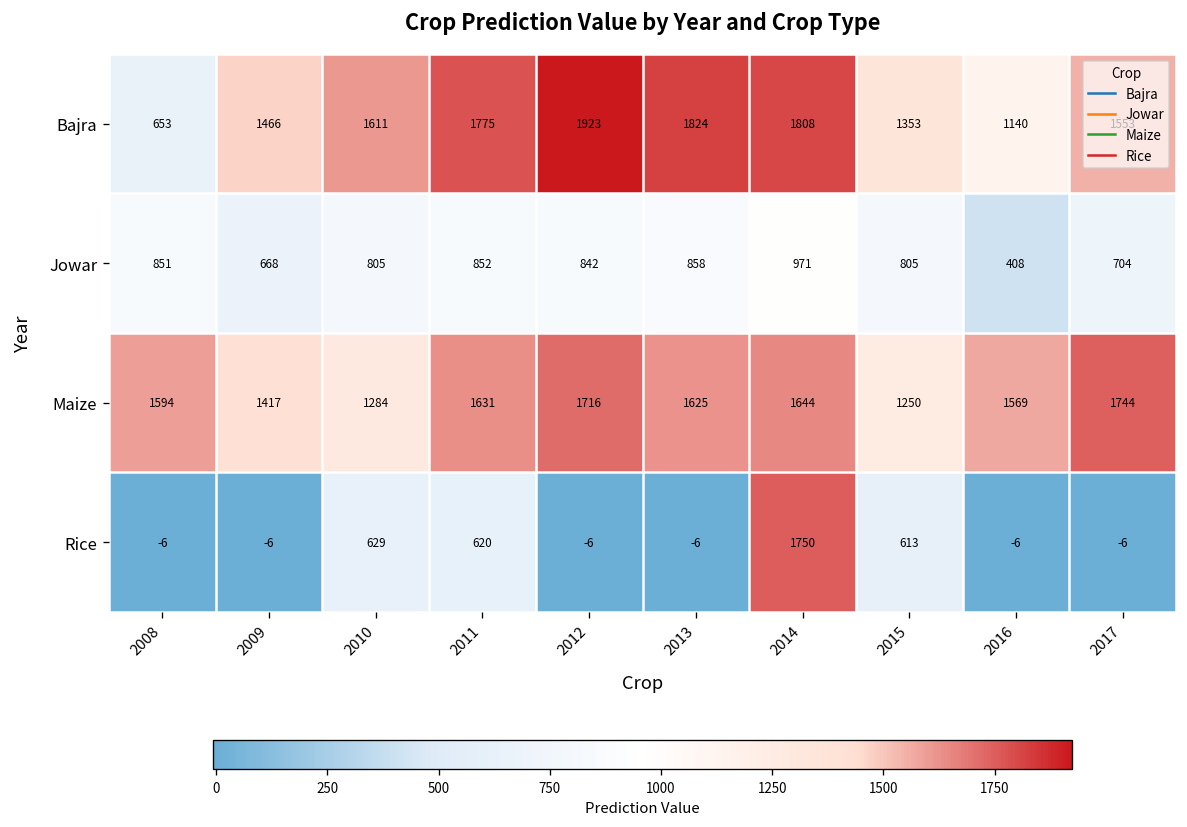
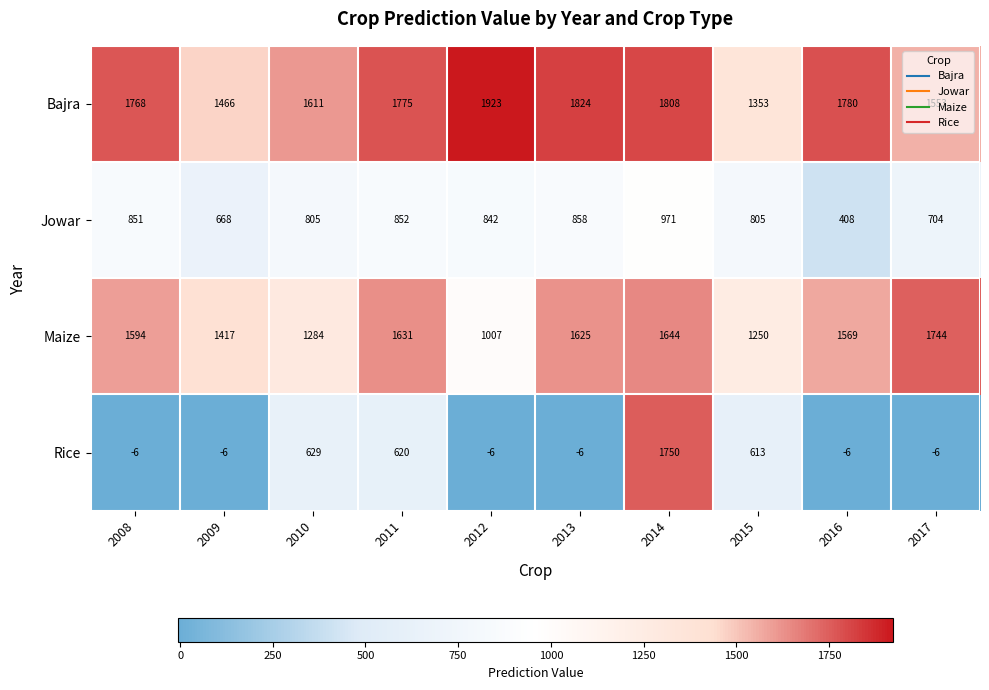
Bajra, 2008: 653 -> 1768
Bajra, 2016: 1140 -> 1780
Maize, 2012: 1716 -> 1007
